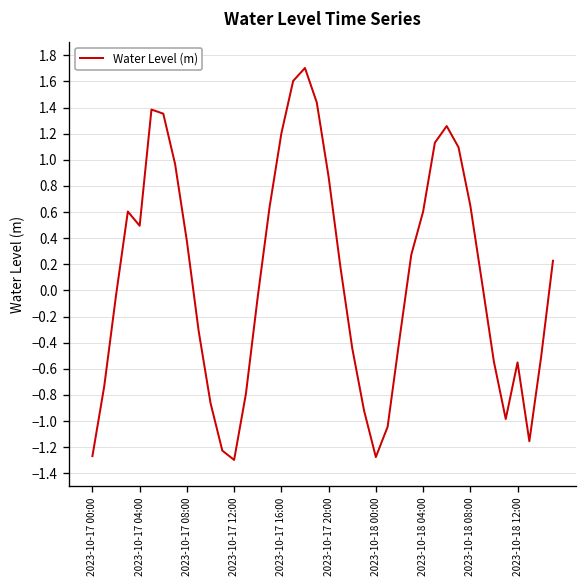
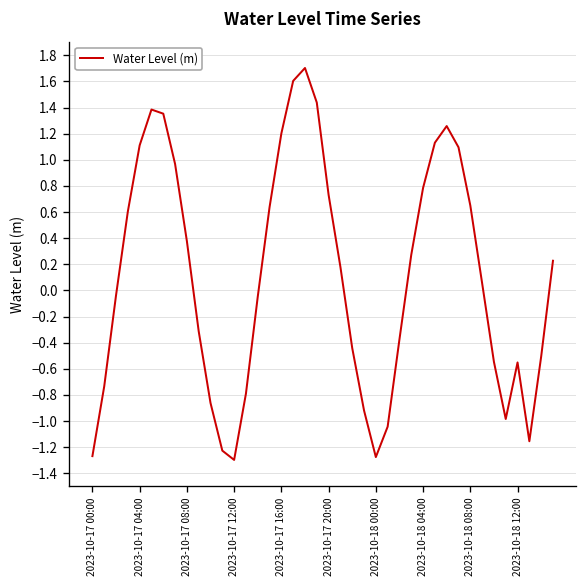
2023-10-17 04:00: 0.49 -> 1.11
2023-10-17 20:00: 0.87 -> 0.73
2023-10-18 04:00: 0.60 -> 0.78
